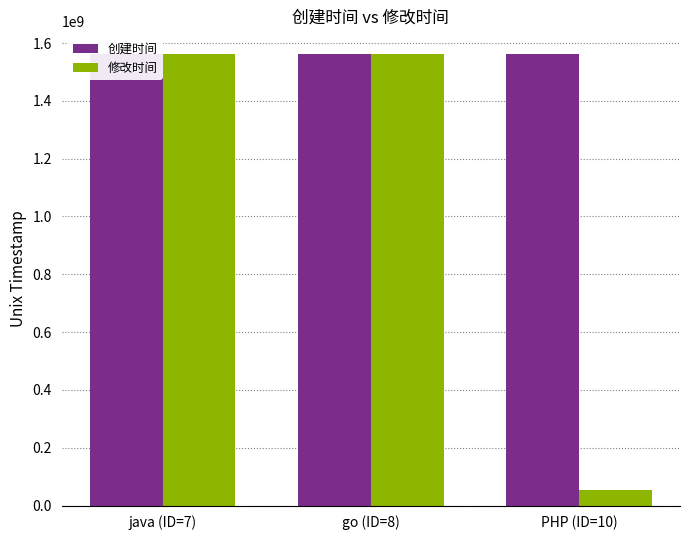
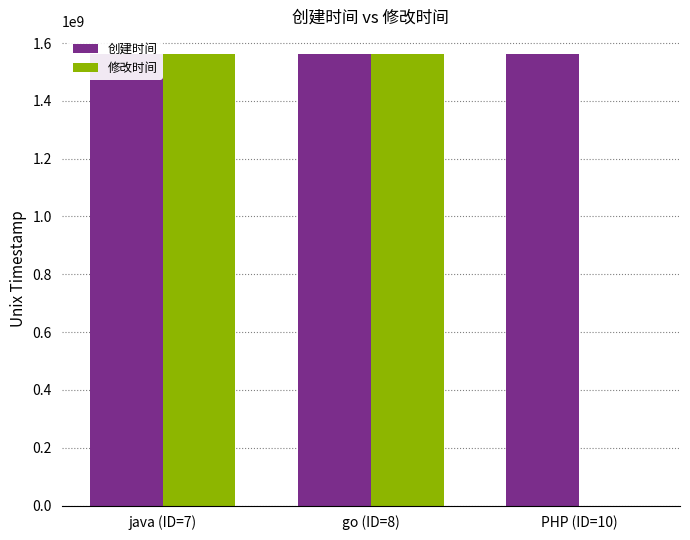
修改时间, PHP (ID=10): 50000000 -> 0
